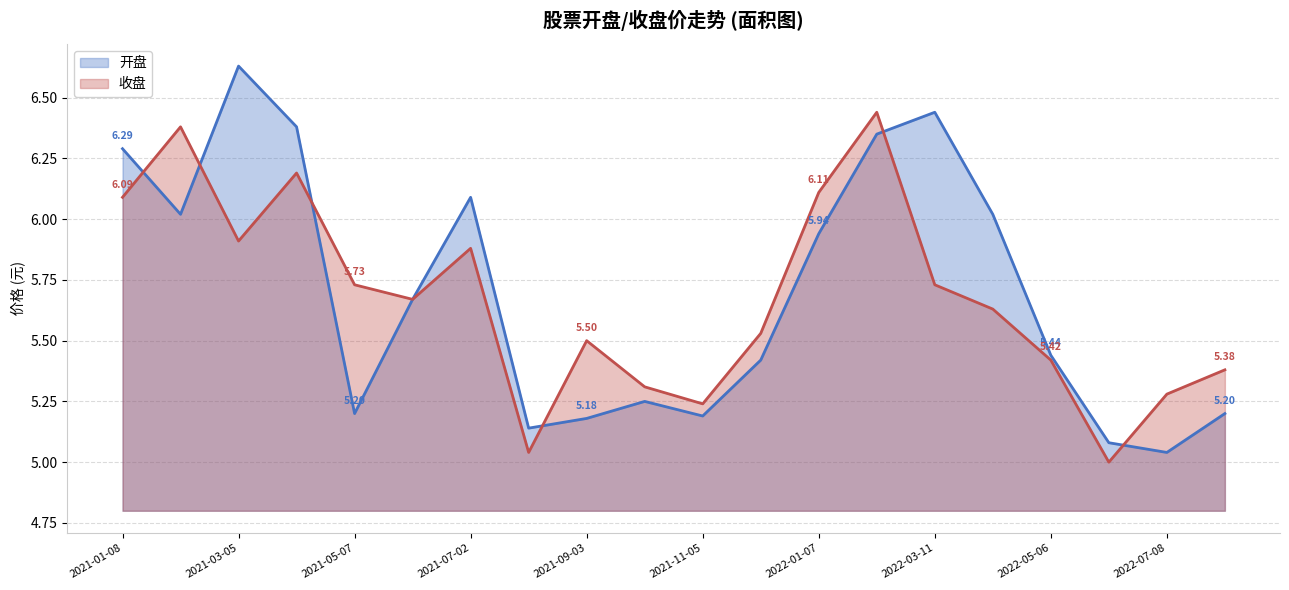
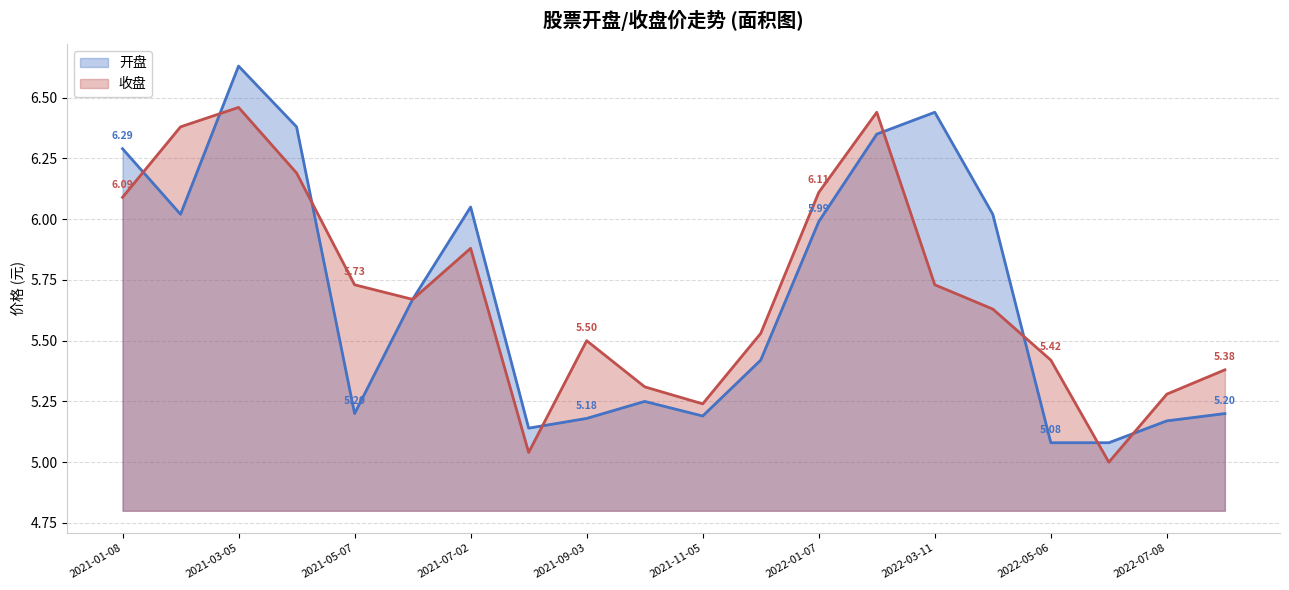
收盘, 2021-03-05: 5.91 -> 6.46
开盘, 2021-07-02: 6.09 -> 6.05
开盘, 2022-01-07: 5.94 -> 5.99
开盘, 2022-05-06: 5.44 -> 5.08
开盘, 2022-07-08: 5.04 -> 5.17
